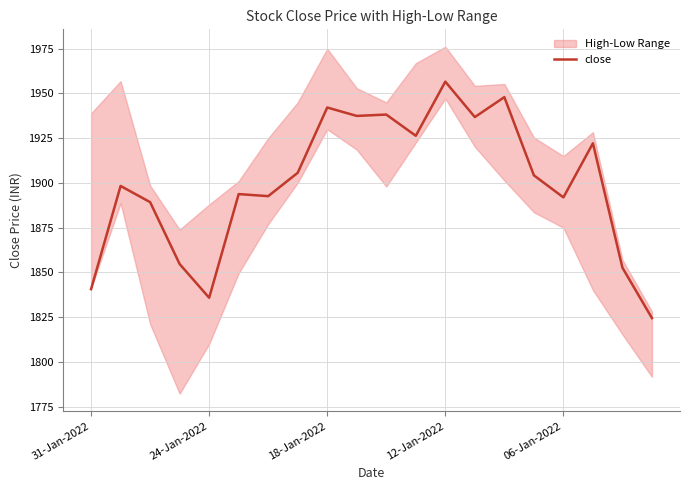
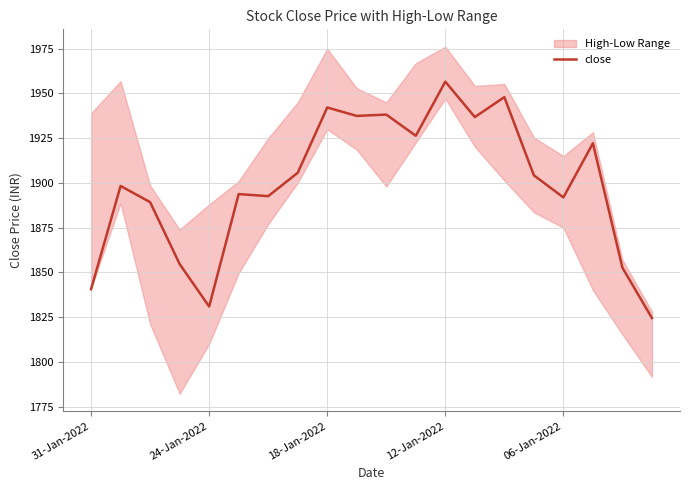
close, 24-Jan-2022: 1836 -> 1831
